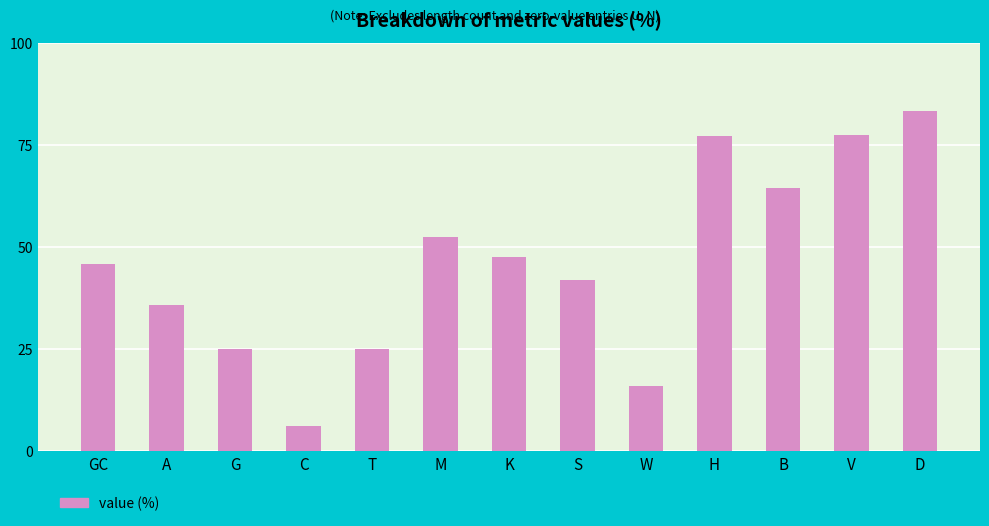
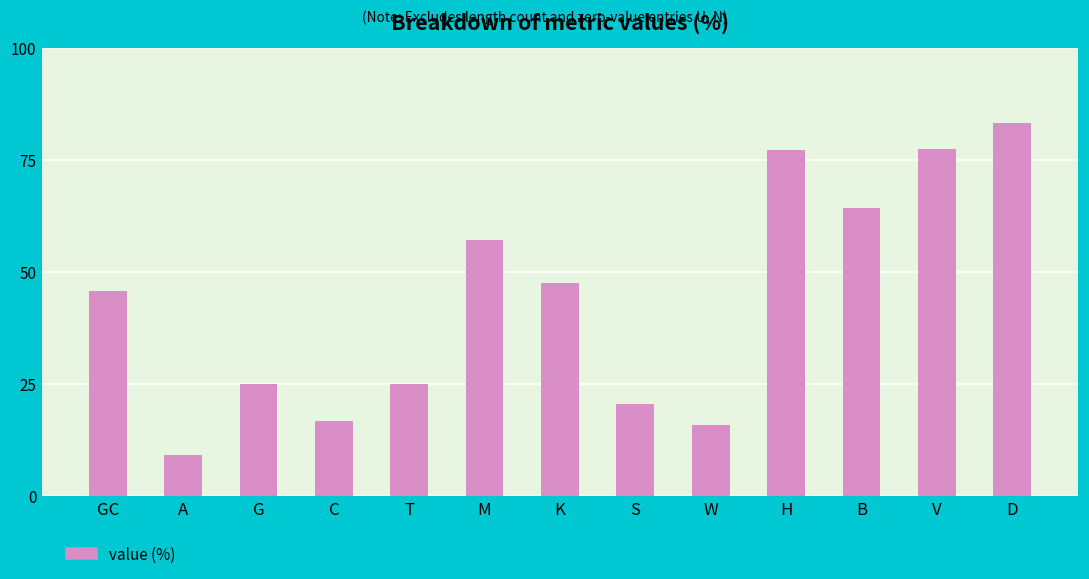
A: 36 -> 9
C: 6 -> 17
M: 52 -> 57
S: 42 -> 20
